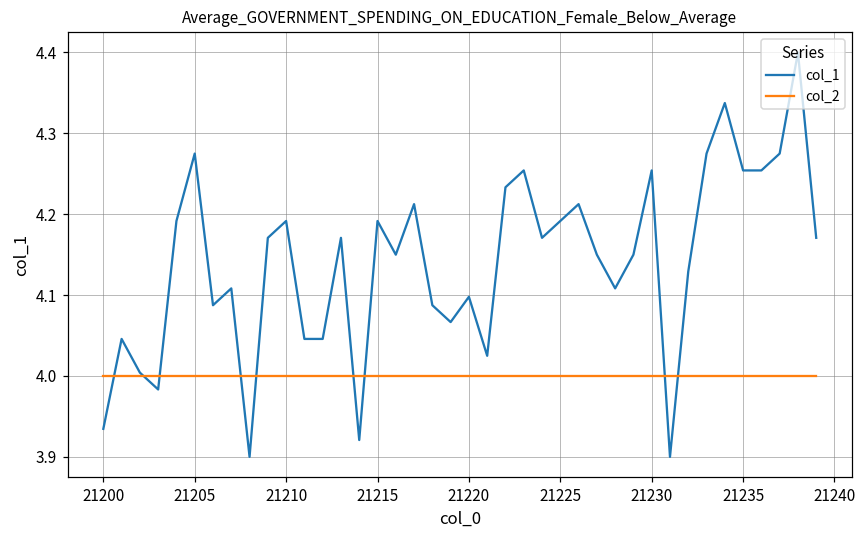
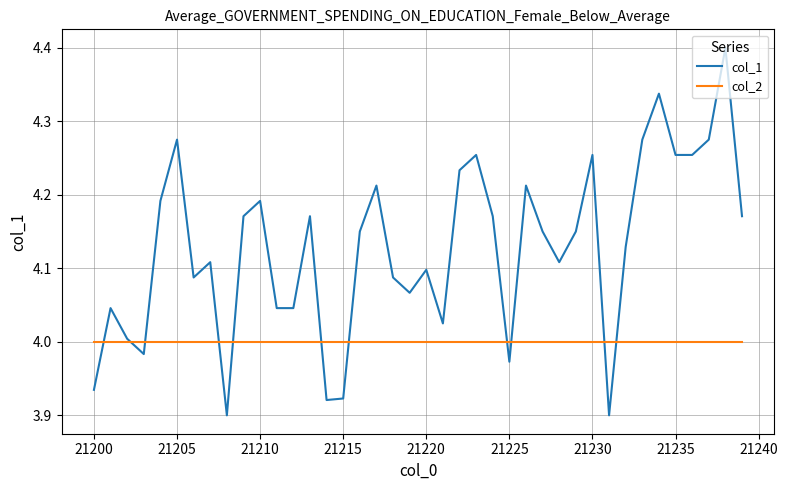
col_1, 21215: 4.19 -> 3.92
col_1, 21225: 4.19 -> 3.97
